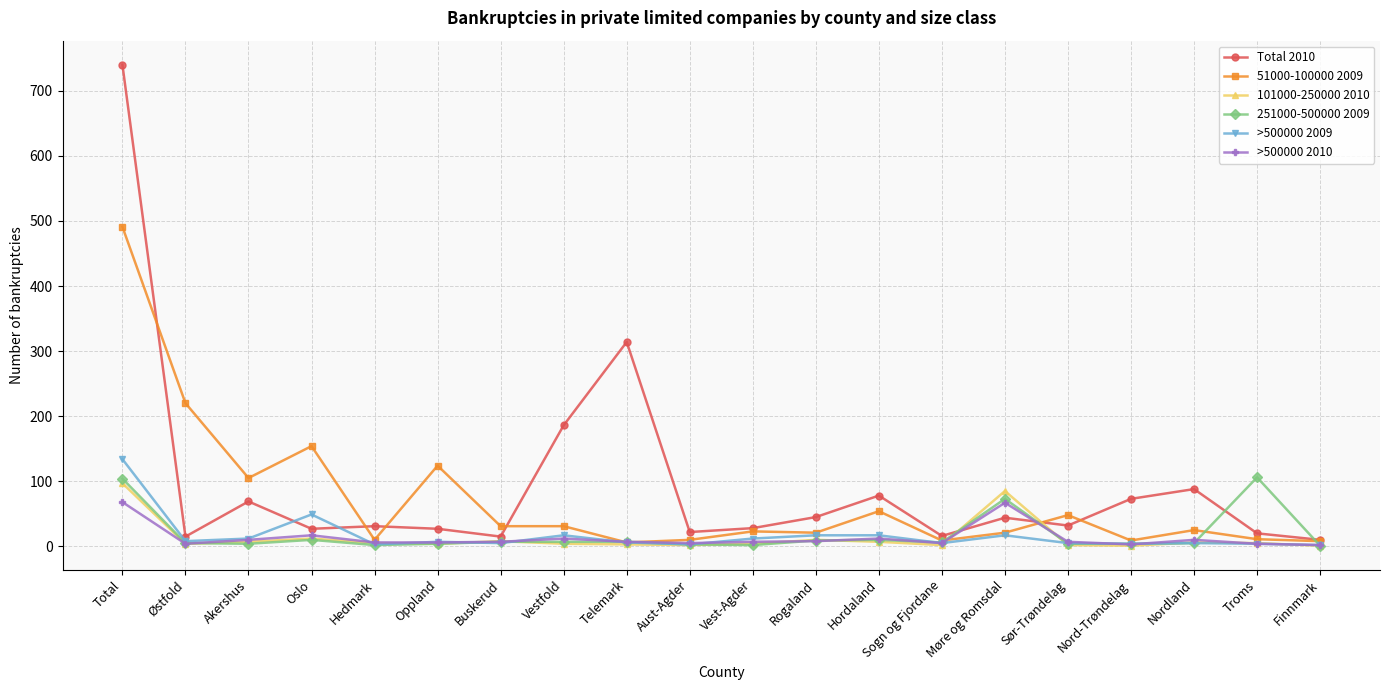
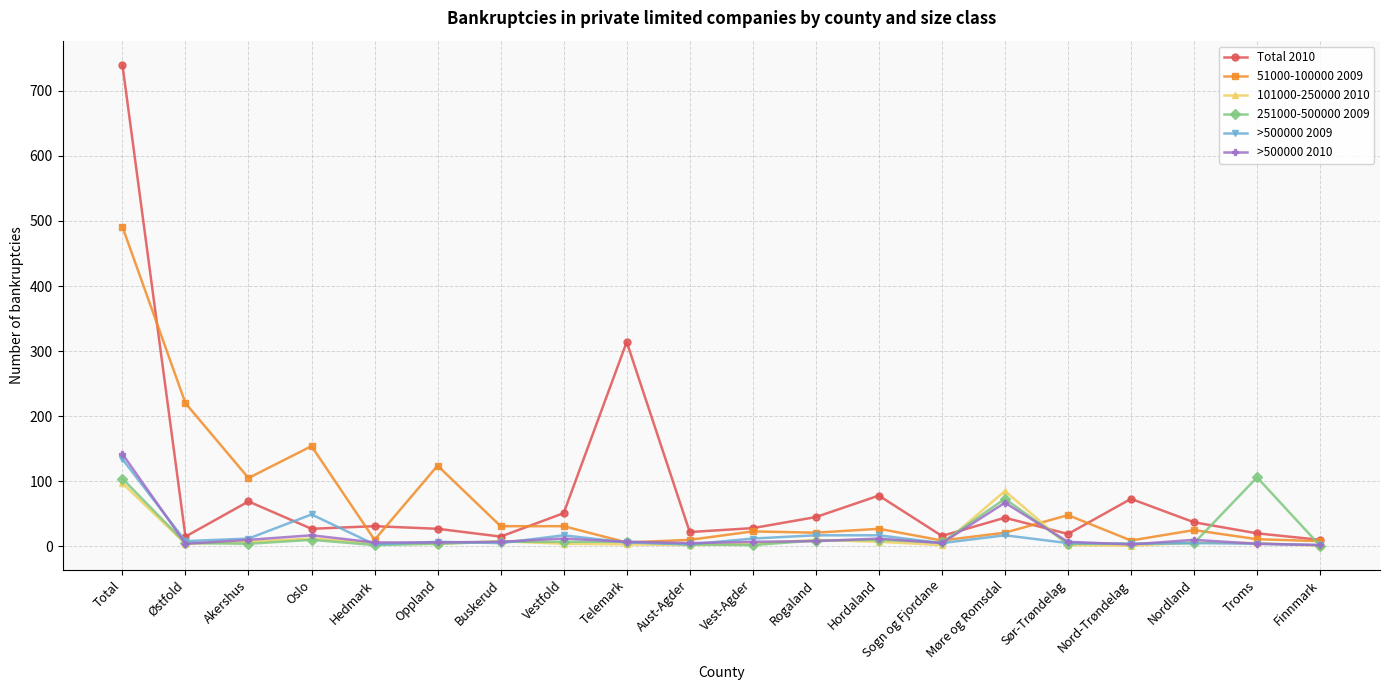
>500000 2010, Total: 70 -> 140
Total 2010, Vestfold: 190 -> 50
51000-100000 2009, Hordaland: 50 -> 30
Total 2010, Sør-Trøndelag: 30 -> 20
Total 2010, Nordland: 90 -> 40
